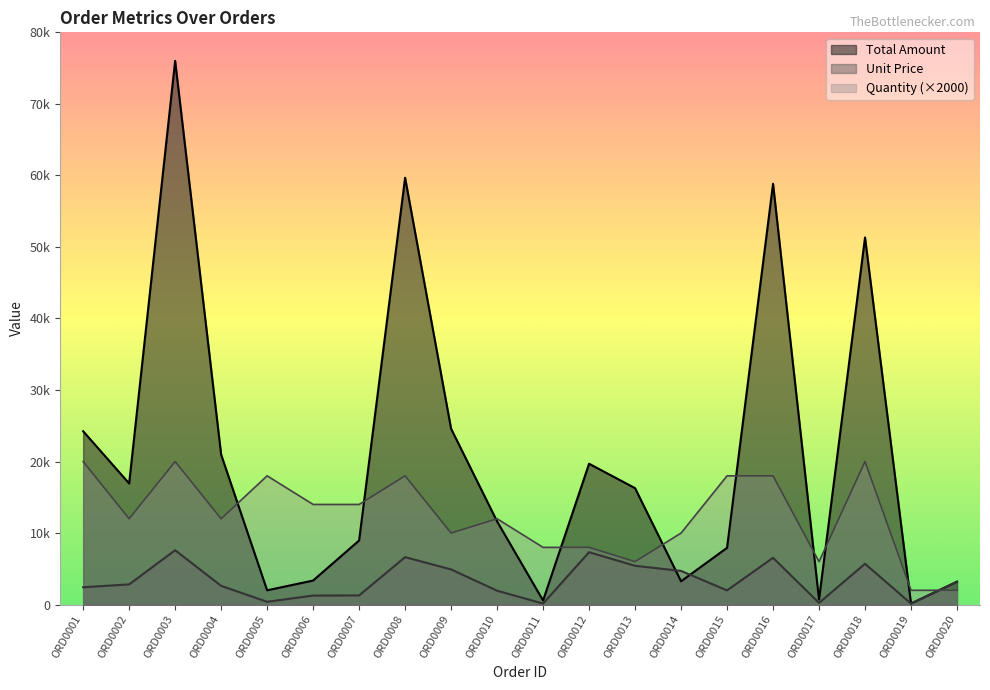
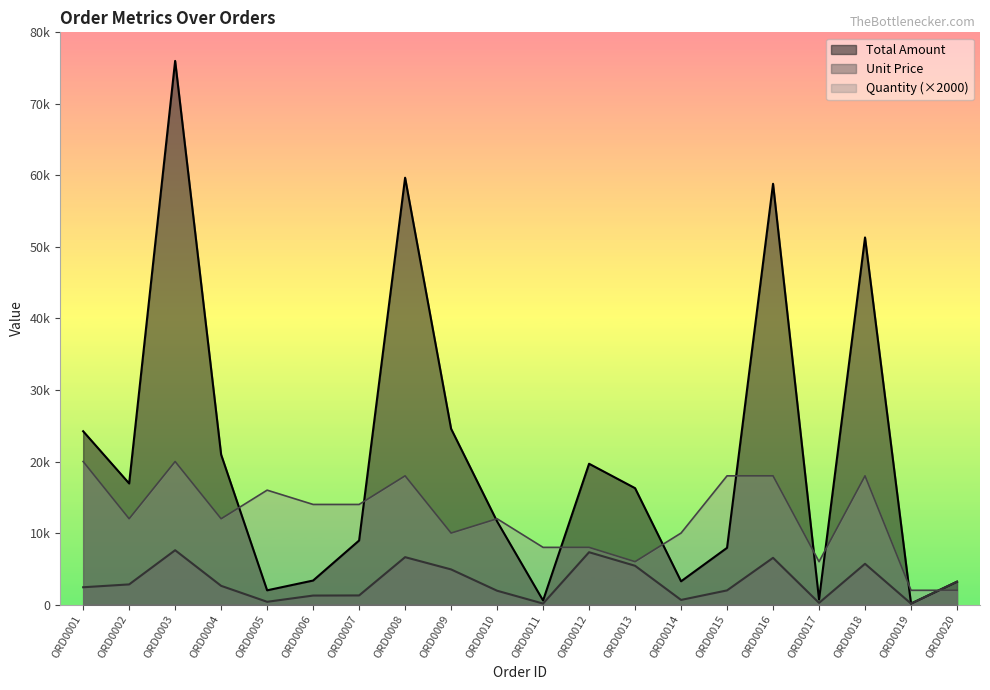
Quantity (×2000), ORD0005: 18000 -> 16000
Unit Price, ORD0014: 5000 -> 1000
Quantity (×2000), ORD0018: 20000 -> 18000
